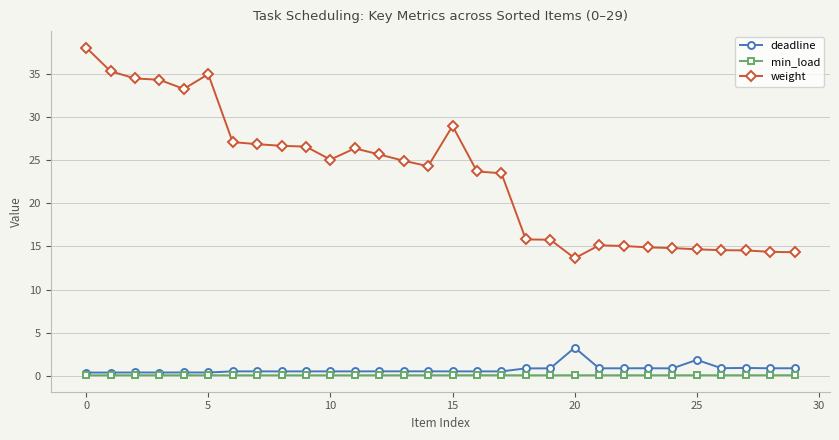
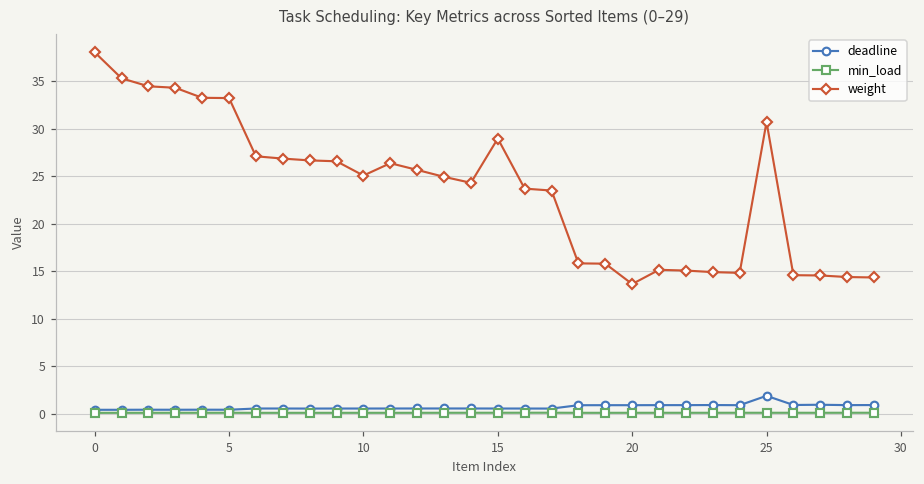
weight, 5: 35 -> 33
deadline, 20: 3 -> 1
weight, 25: 15 -> 31
